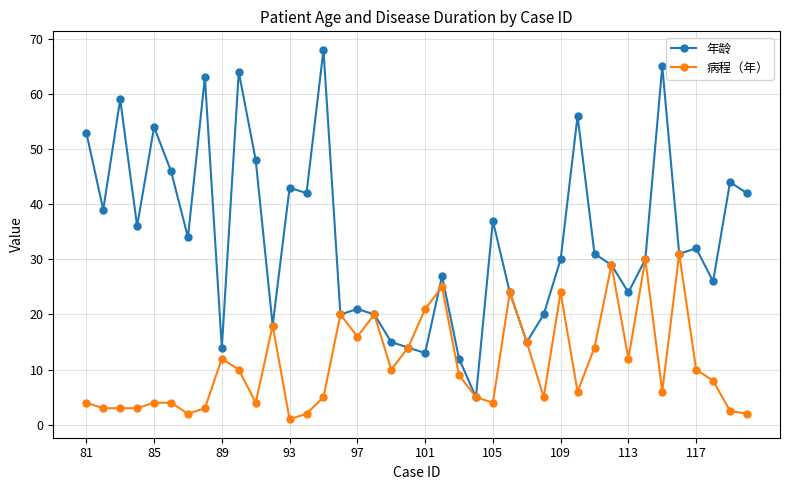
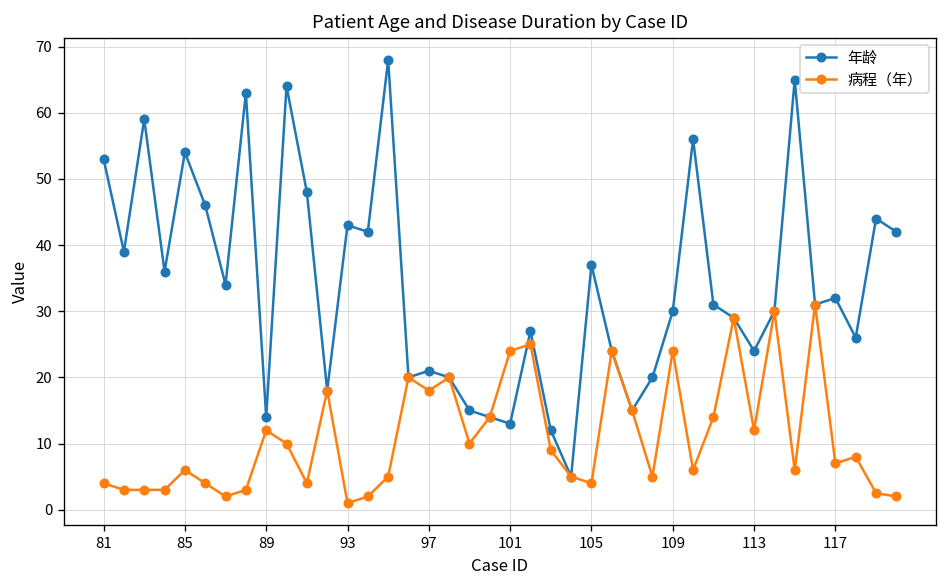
病程（年）, 85: 4 -> 6
病程（年）, 97: 16 -> 18
病程（年）, 101: 21 -> 24
病程（年）, 117: 10 -> 7
